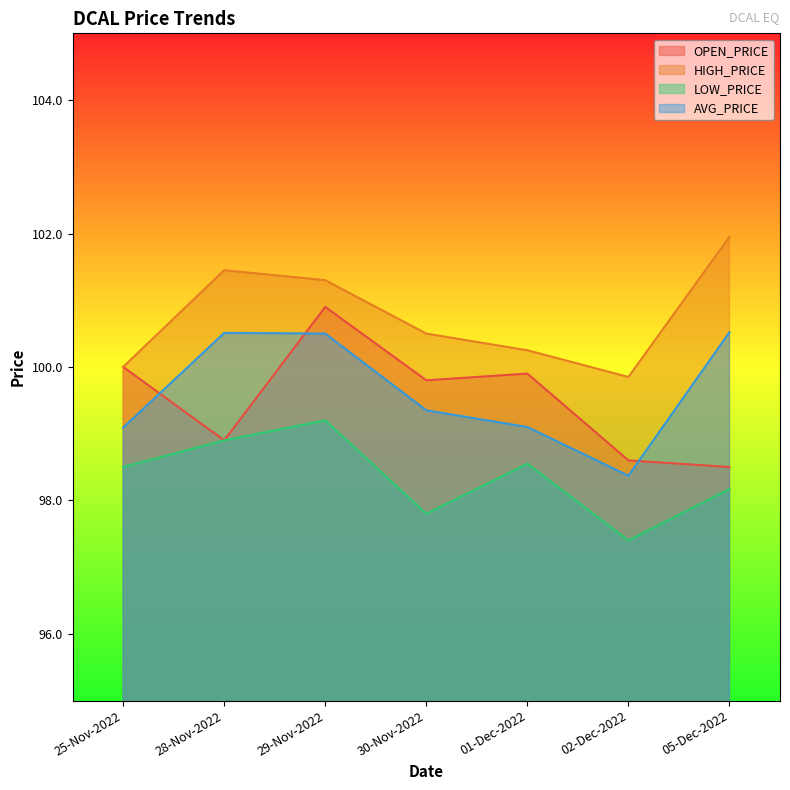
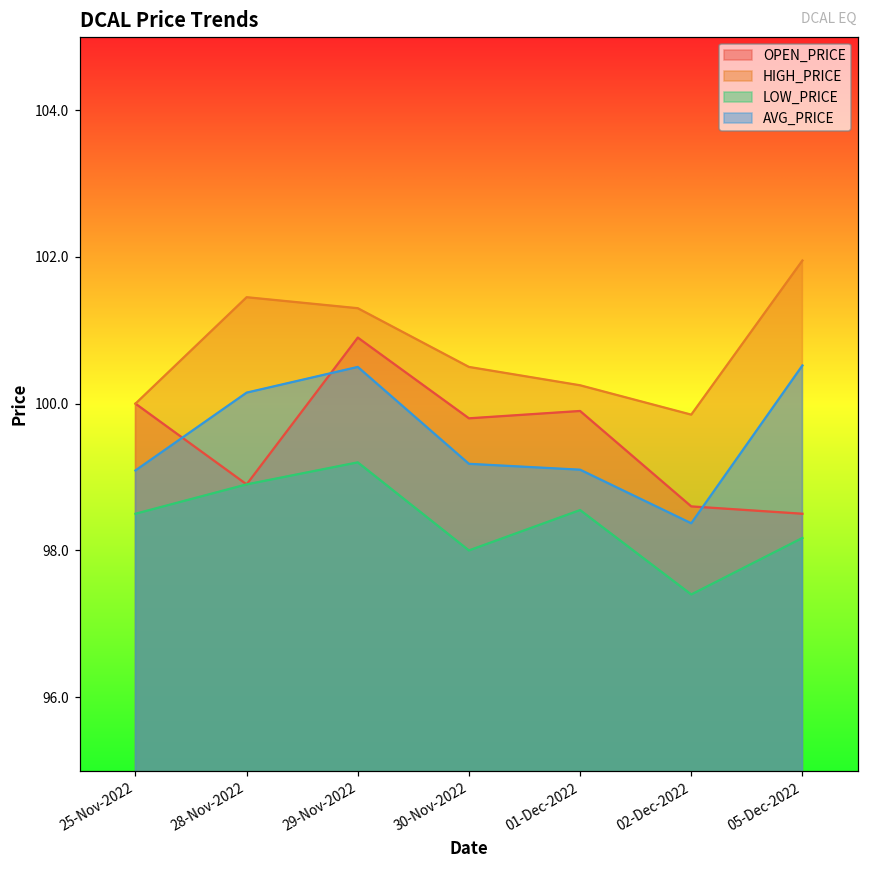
AVG_PRICE, 28-Nov-2022: 100.5 -> 100.2
LOW_PRICE, 30-Nov-2022: 97.8 -> 98.0
AVG_PRICE, 30-Nov-2022: 99.4 -> 99.2
